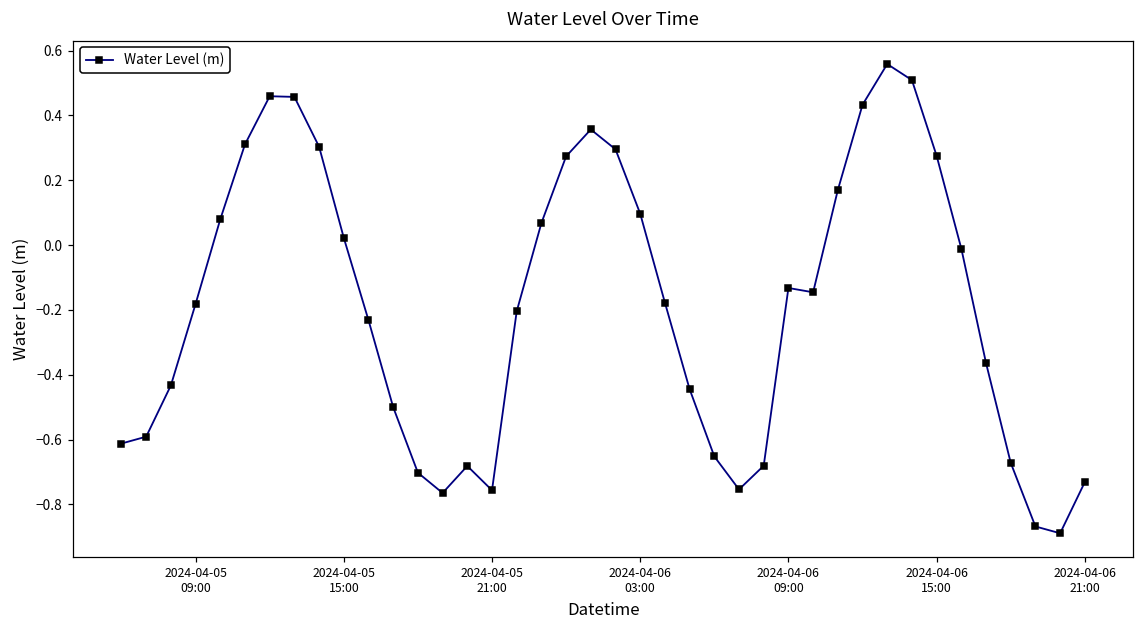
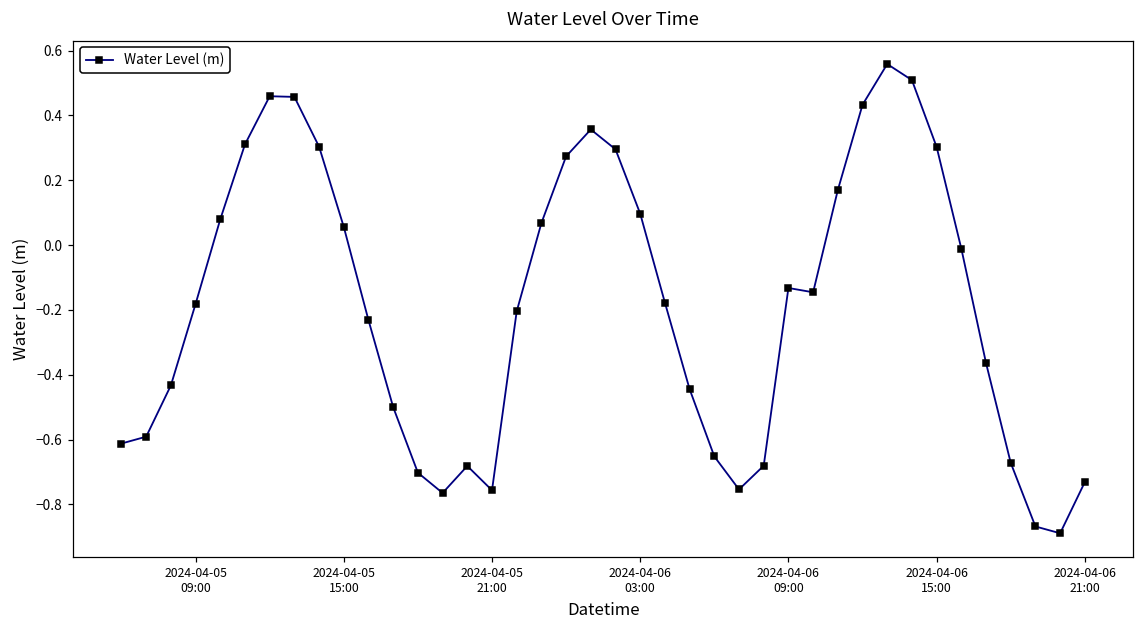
2024-04-05 15:00: 0.02 -> 0.06
2024-04-06 15:00: 0.28 -> 0.30
